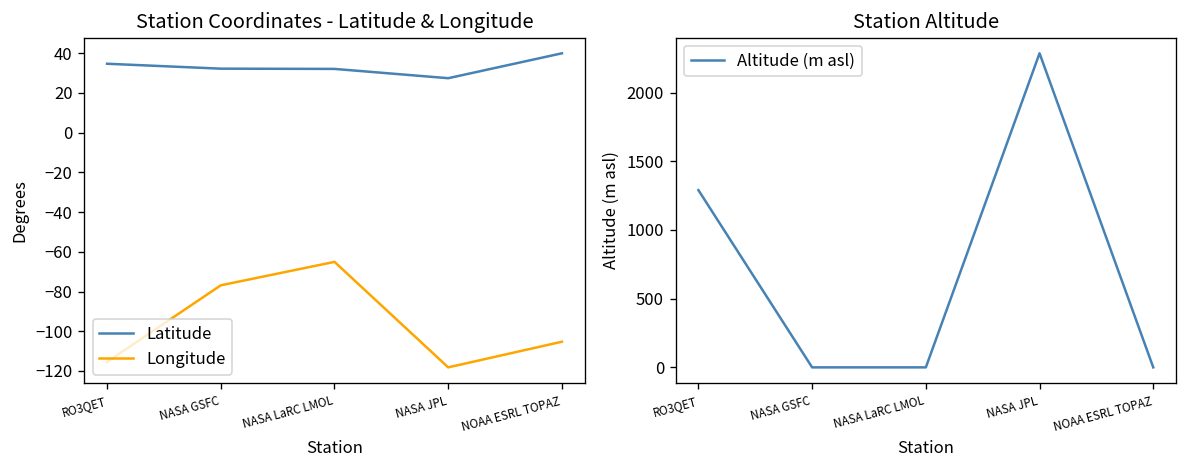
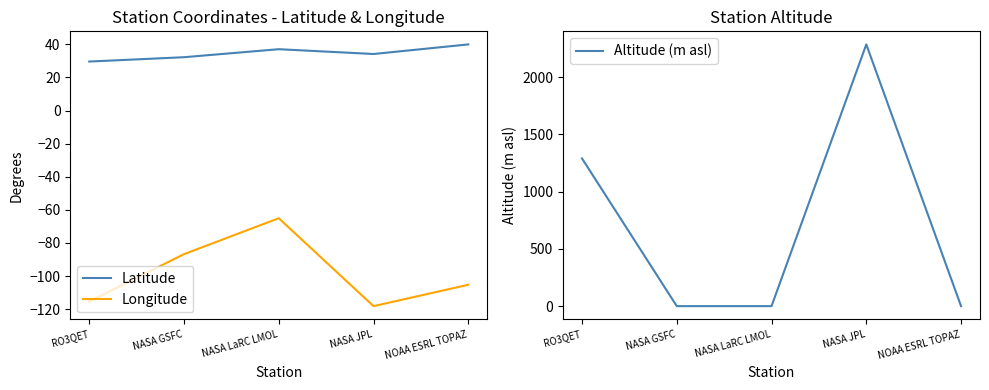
Station Coordinates - Latitude & Longitude, Latitude, RO3QET: 35 -> 30
Station Coordinates - Latitude & Longitude, Longitude, NASA GSFC: -77 -> -87
Station Coordinates - Latitude & Longitude, Latitude, NASA LaRC LMOL: 32 -> 37
Station Coordinates - Latitude & Longitude, Latitude, NASA JPL: 27 -> 34
